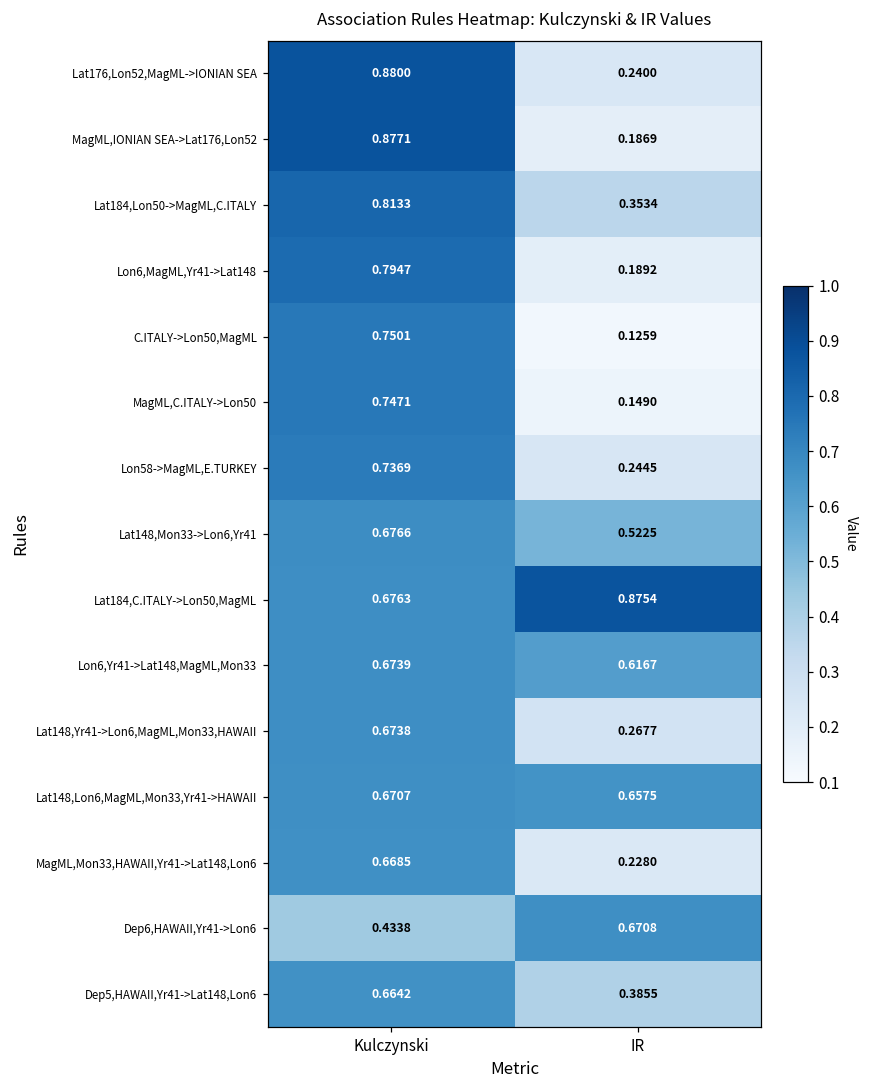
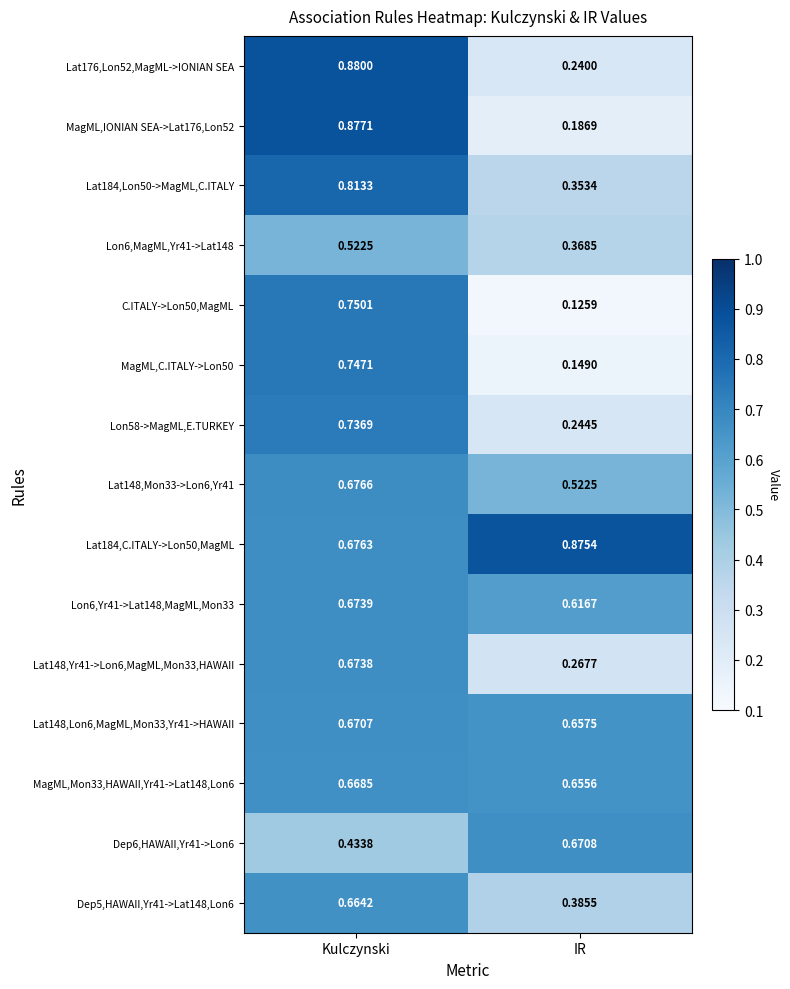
Lon6,MagML,Yr41->Lat148, Kulczynski: 0.7947 -> 0.5225
Lon6,MagML,Yr41->Lat148, IR: 0.1892 -> 0.3685
MagML,Mon33,HAWAII,Yr41->Lat148,Lon6, IR: 0.2280 -> 0.6556
